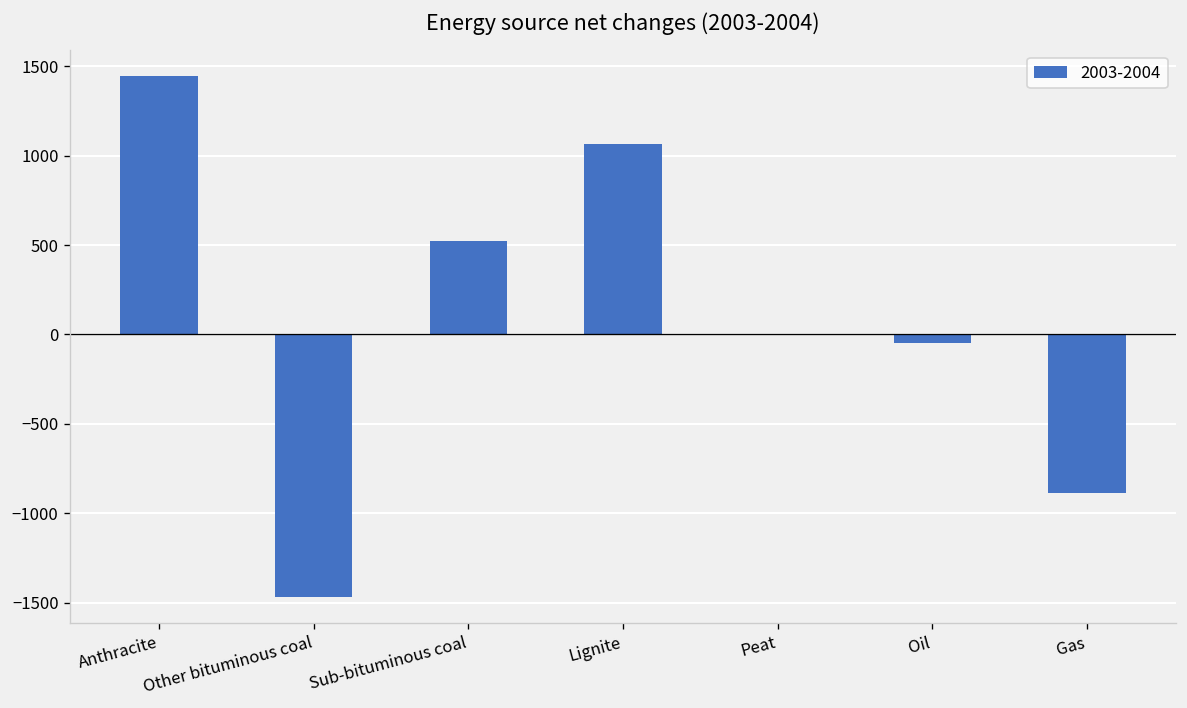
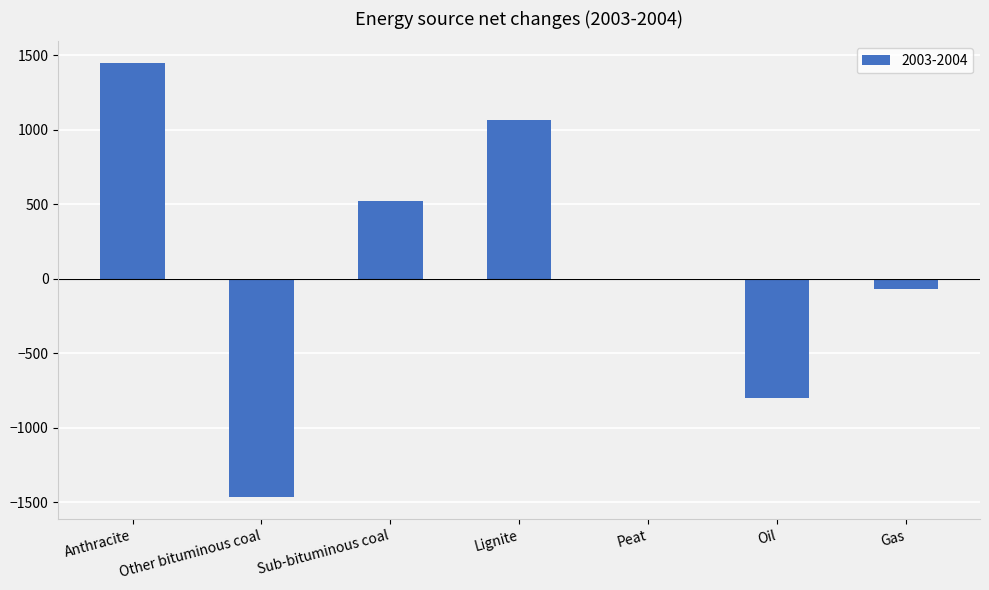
Oil: -50 -> -800
Gas: -890 -> -70
